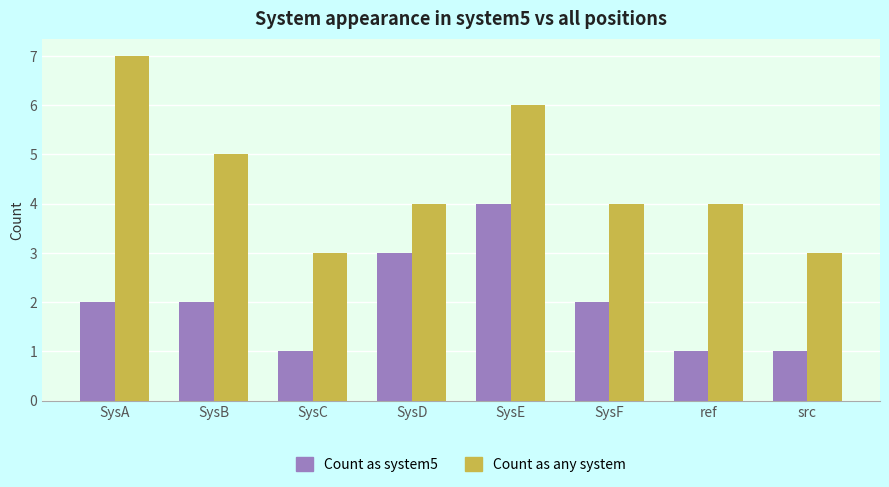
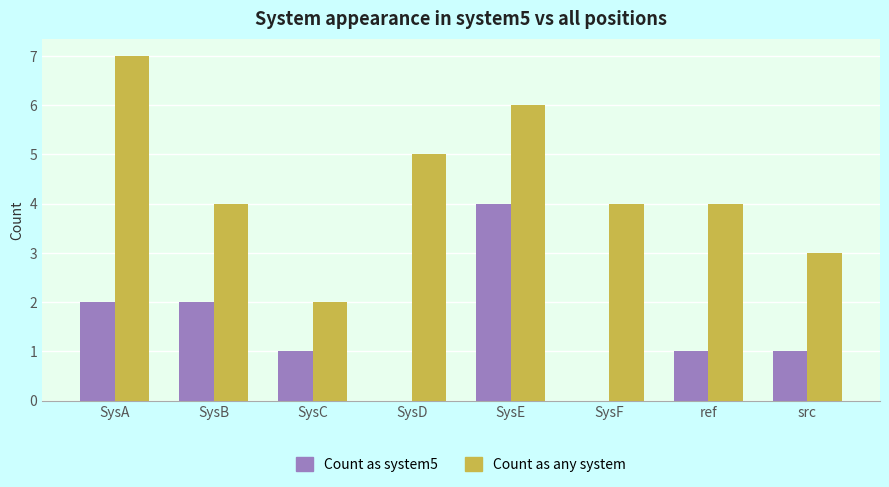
Count as any system, SysB: 5 -> 4
Count as any system, SysC: 3 -> 2
Count as system5, SysD: 3 -> 0
Count as any system, SysD: 4 -> 5
Count as system5, SysF: 2 -> 0
